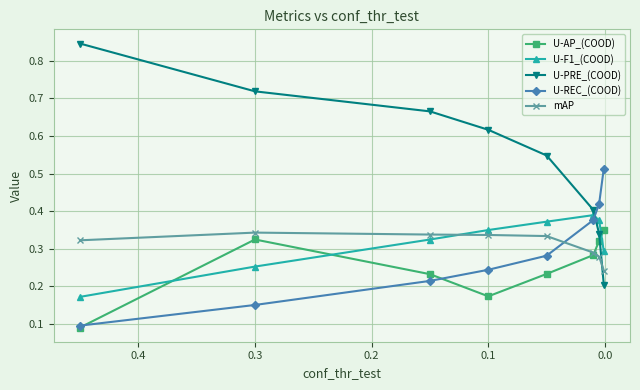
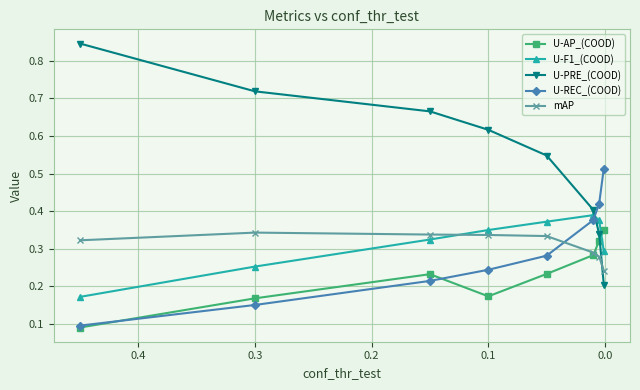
U-AP_(COOD), 0.3: 0.32 -> 0.17
